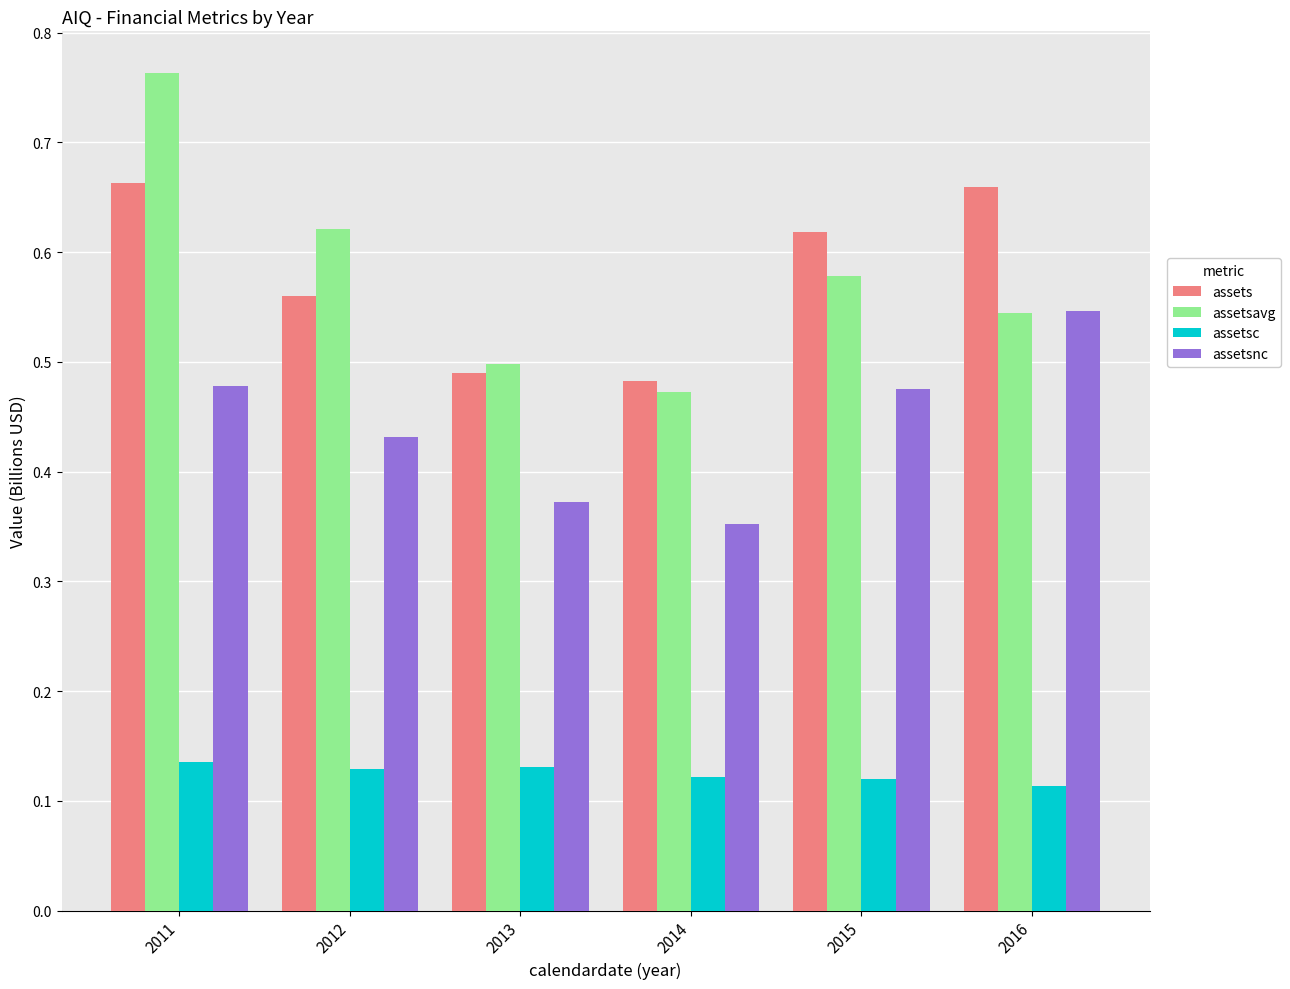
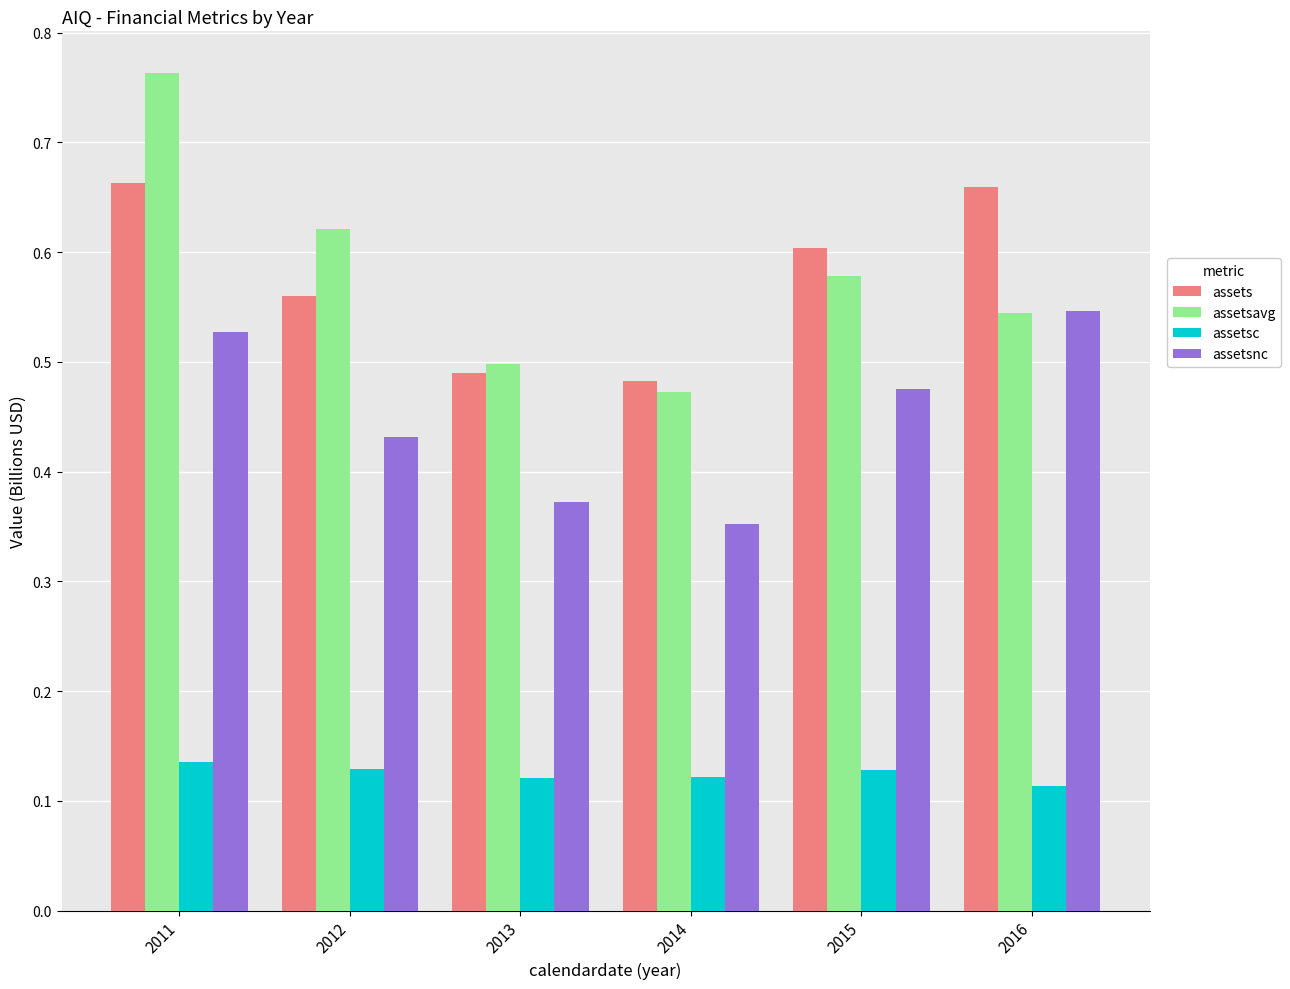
assetsnc, 2011: 0.478 -> 0.527
assetsc, 2013: 0.131 -> 0.121
assets, 2015: 0.618 -> 0.604
assetsc, 2015: 0.119 -> 0.128
